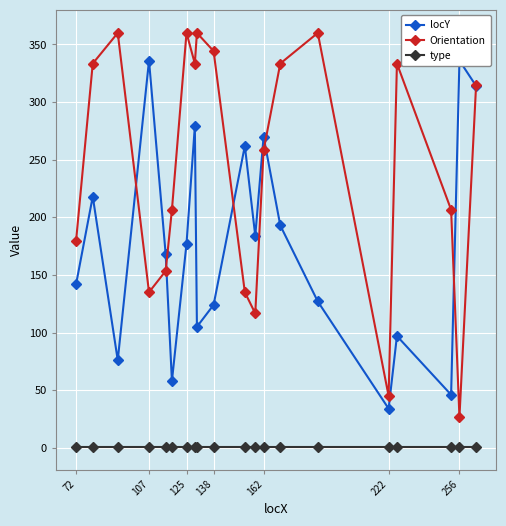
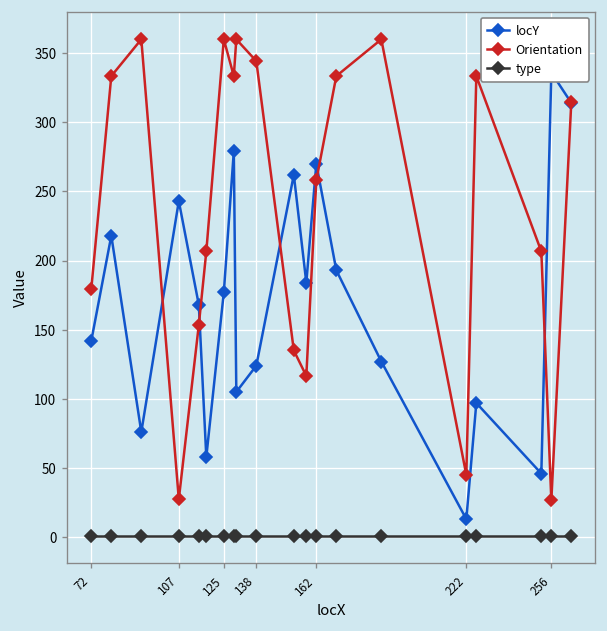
locY, 107: 336 -> 243
Orientation, 107: 135 -> 27
locY, 222: 34 -> 13
